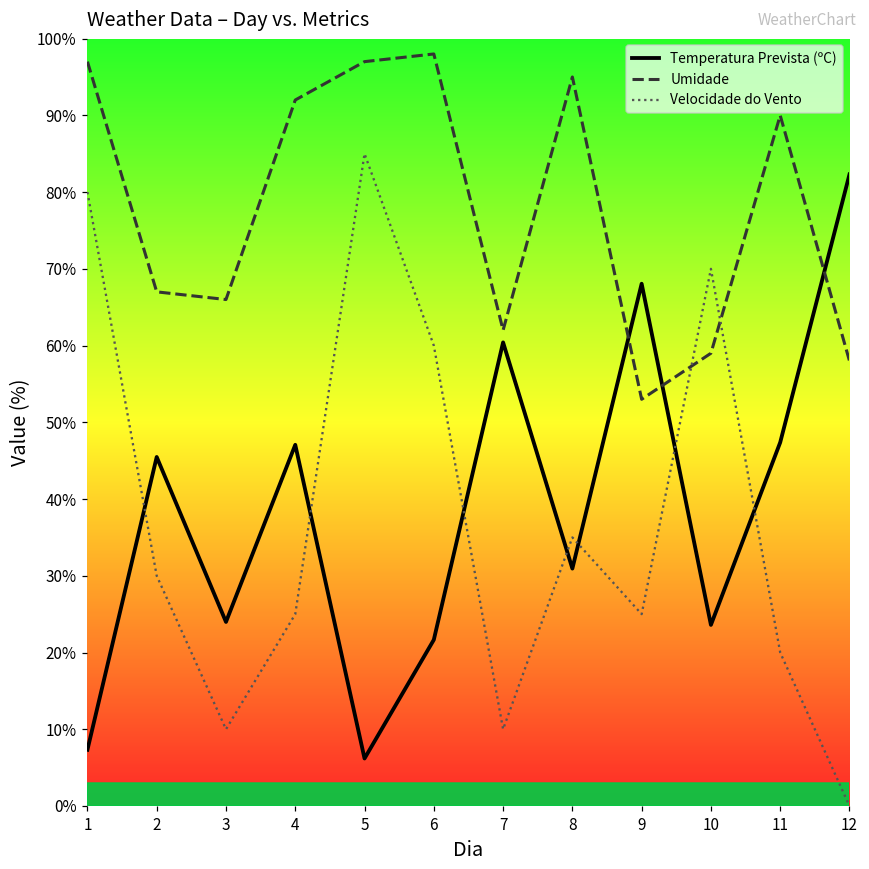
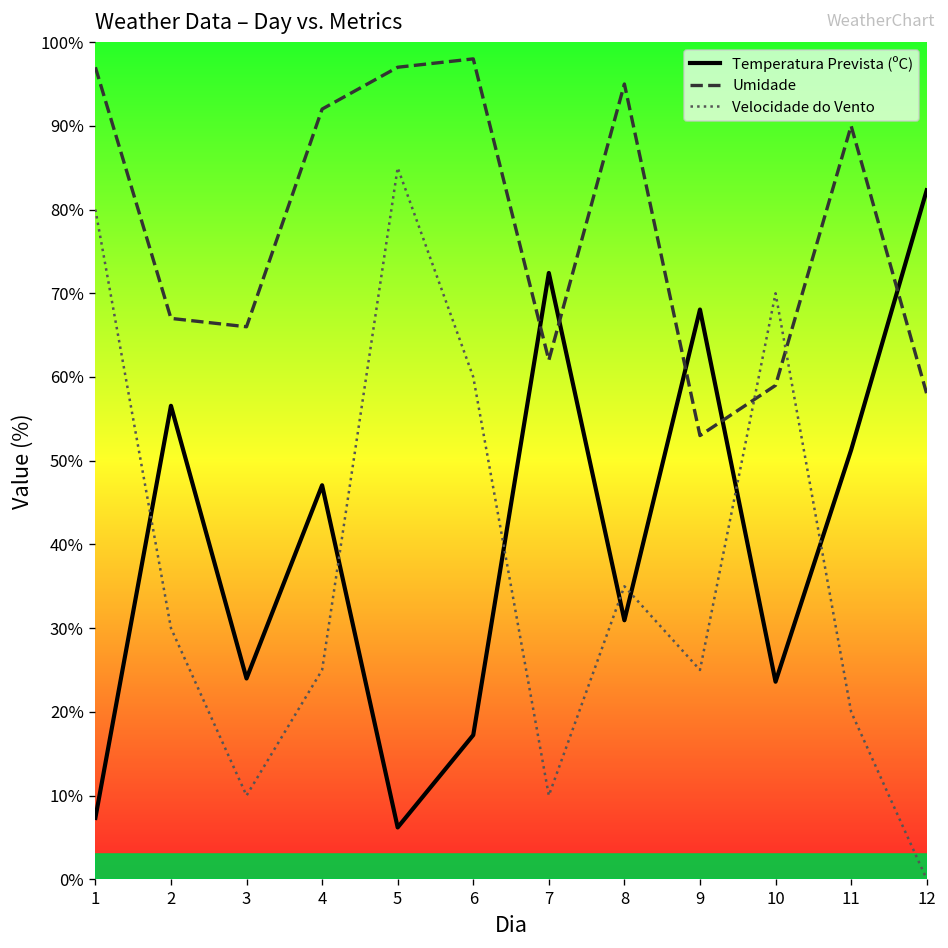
Temperatura Prevista (ºC), 2: 45% -> 57%
Temperatura Prevista (ºC), 6: 22% -> 17%
Temperatura Prevista (ºC), 7: 60% -> 72%
Temperatura Prevista (ºC), 11: 47% -> 51%
